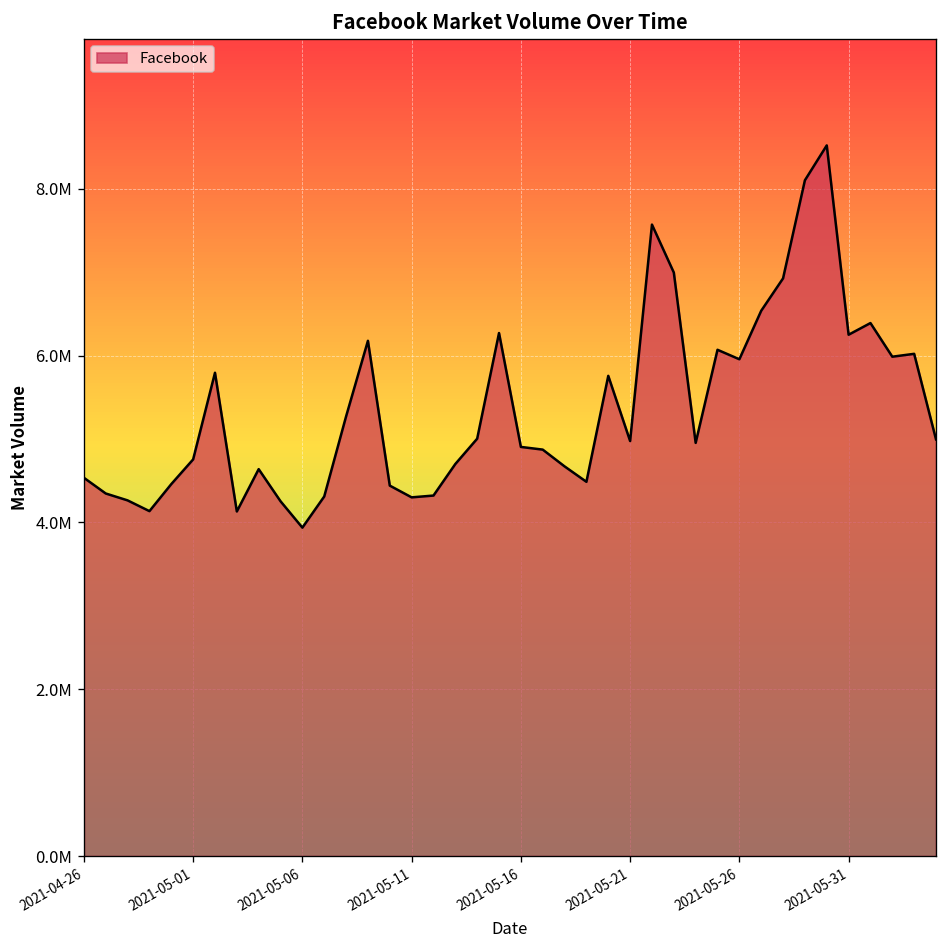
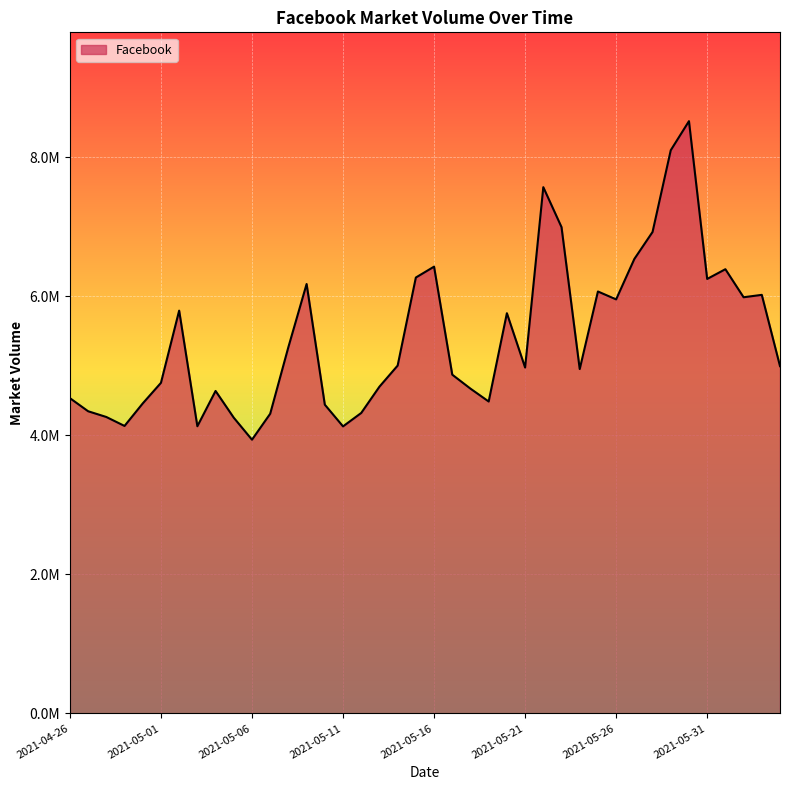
2021-05-11: 4300000 -> 4100000
2021-05-16: 4900000 -> 6400000
